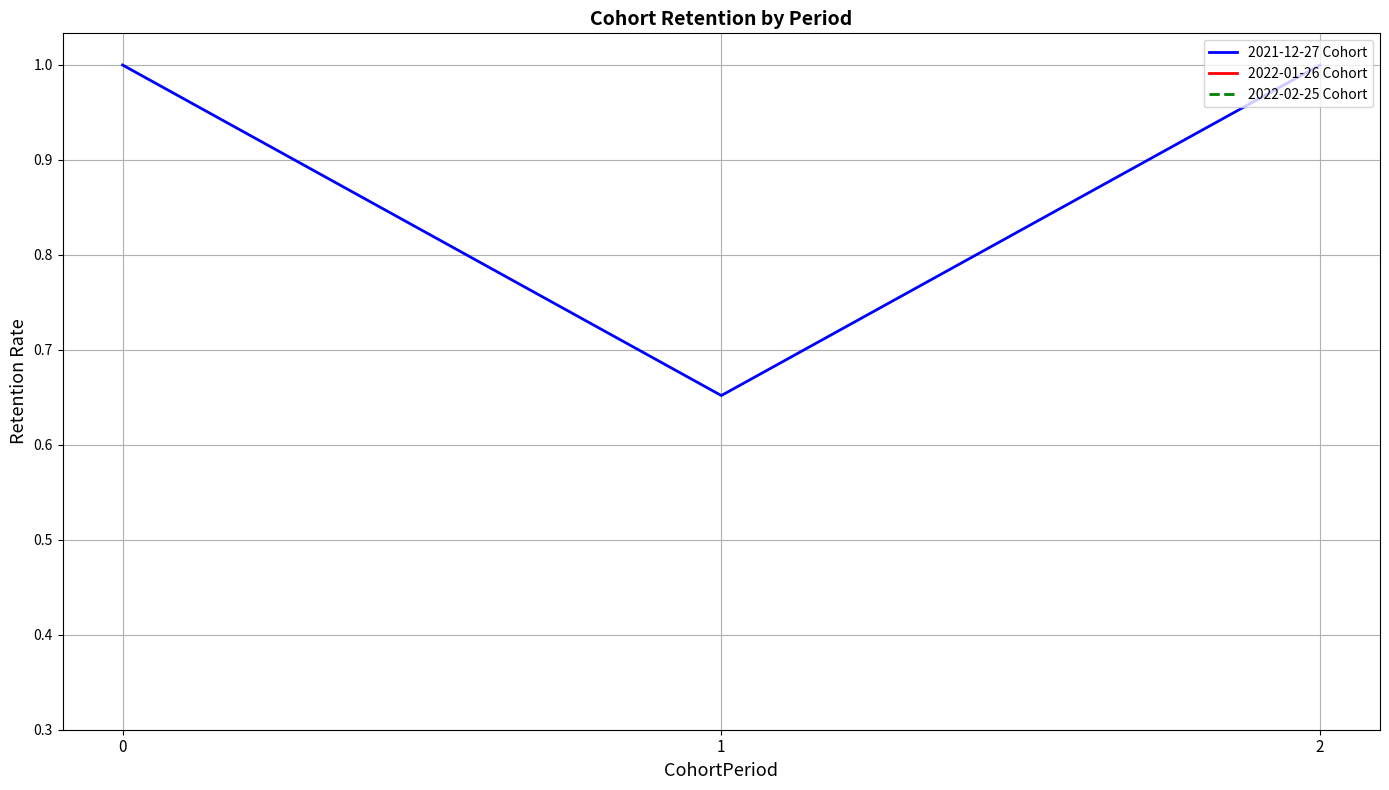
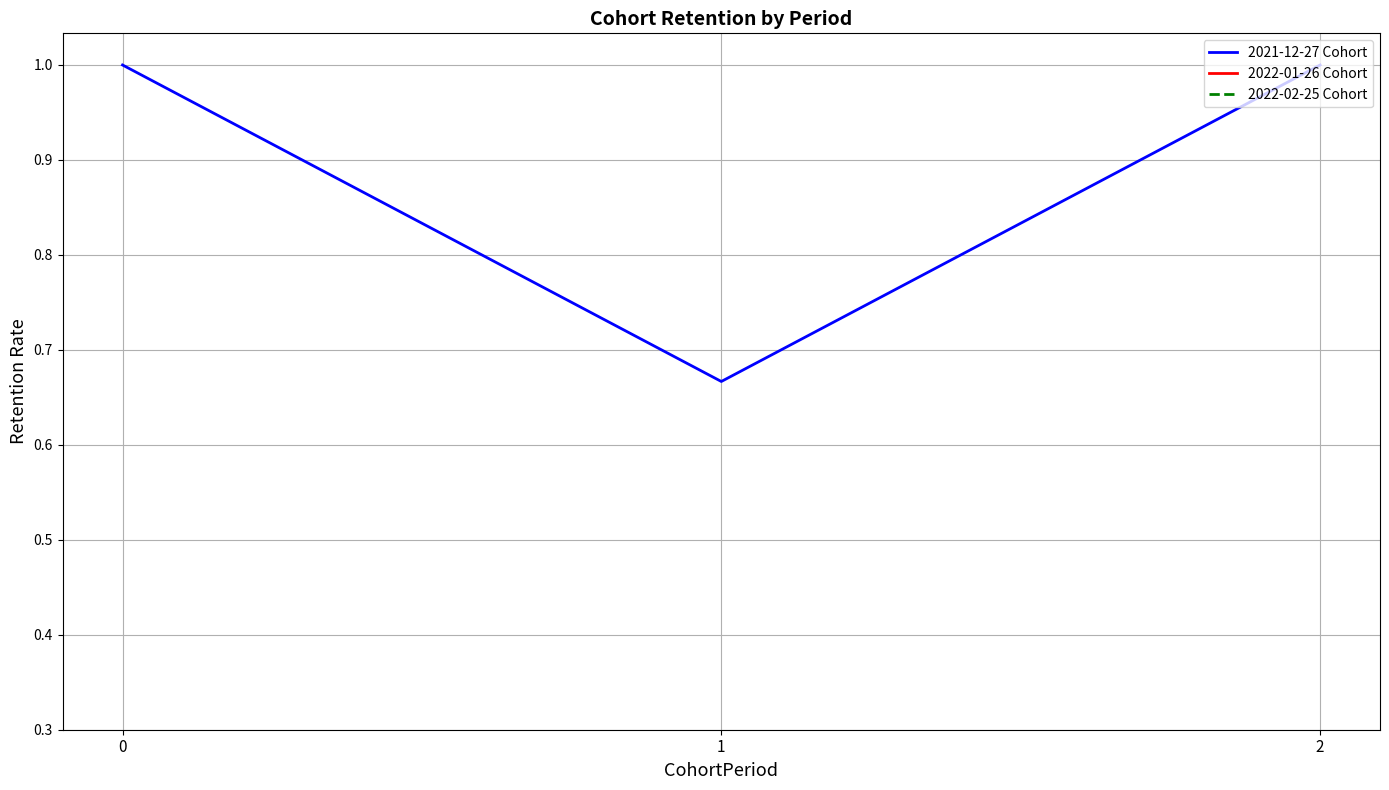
2021-12-27 Cohort, 1: 0.65 -> 0.67
